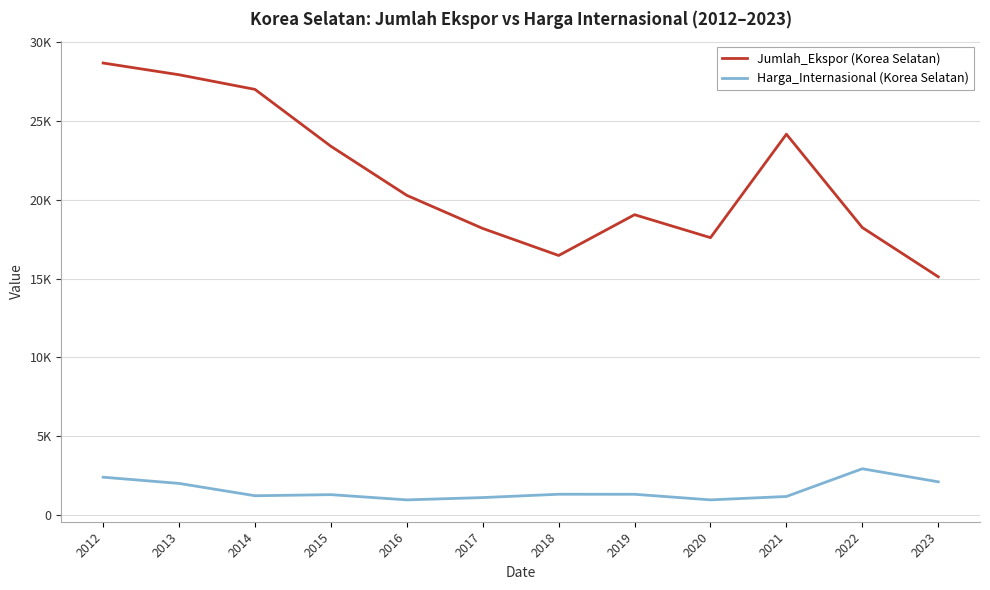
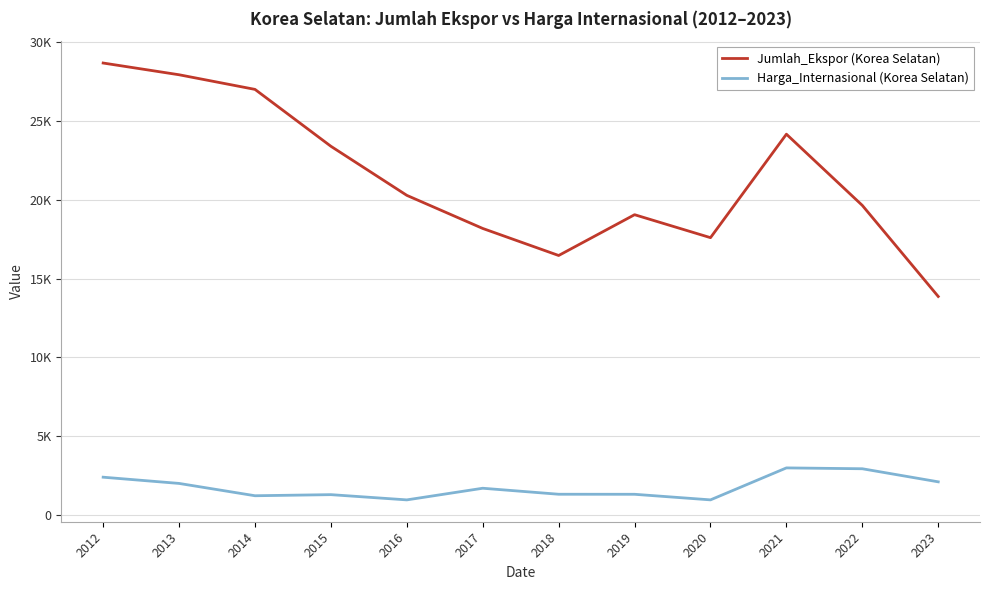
Harga_Internasional (Korea Selatan), 2017: 1100 -> 1700
Harga_Internasional (Korea Selatan), 2021: 1200 -> 3000
Jumlah_Ekspor (Korea Selatan), 2022: 18200 -> 19700
Jumlah_Ekspor (Korea Selatan), 2023: 15100 -> 13900
